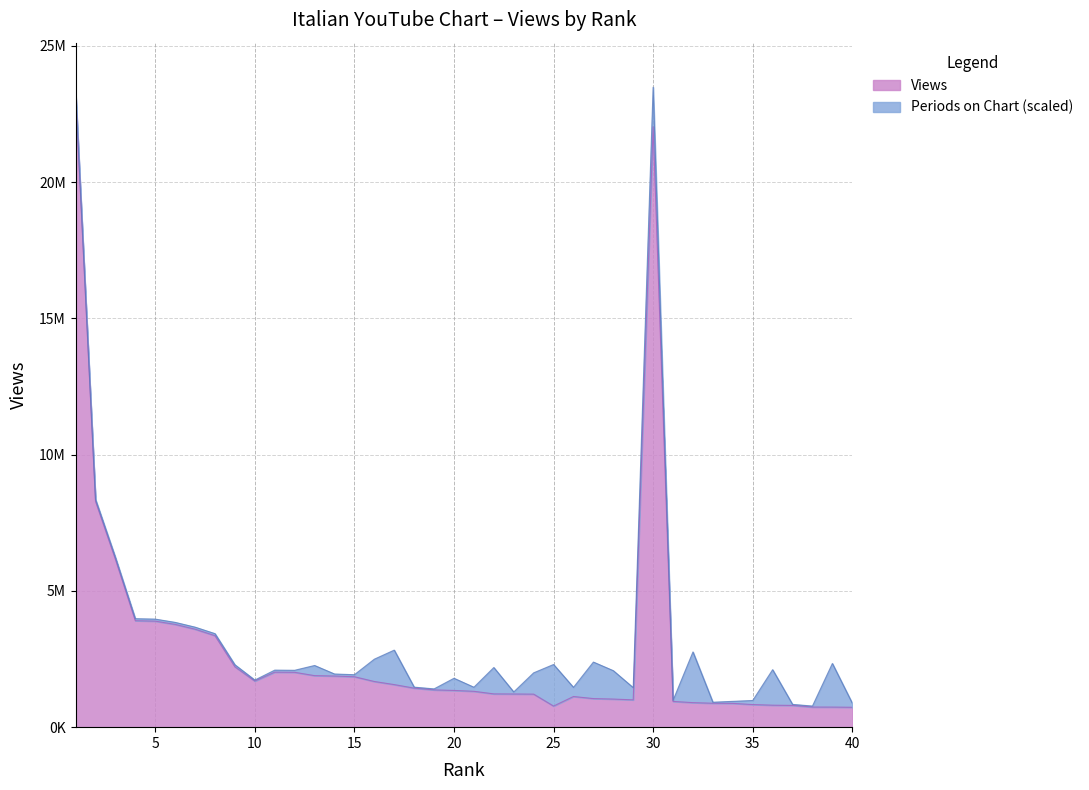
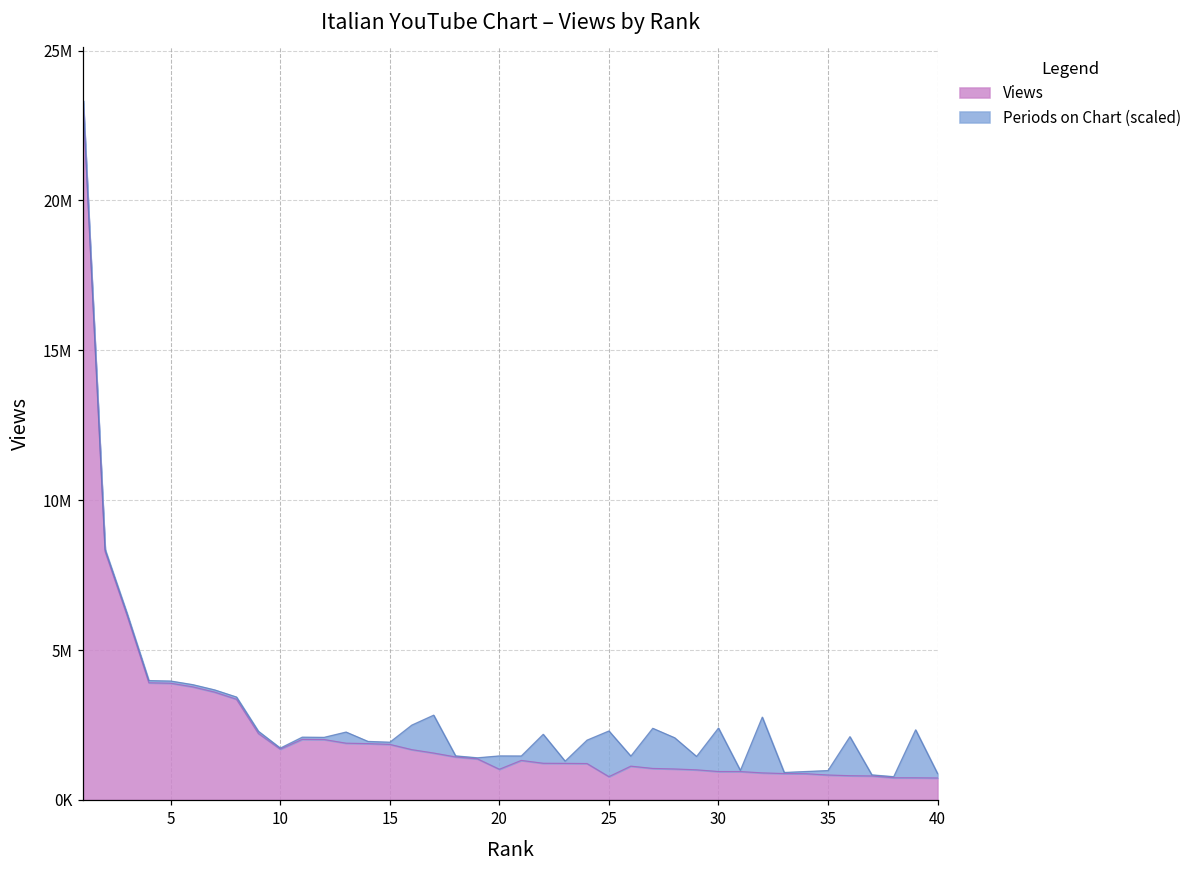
Views, 20: 1300000 -> 1000000
Views, 30: 22000000 -> 900000
